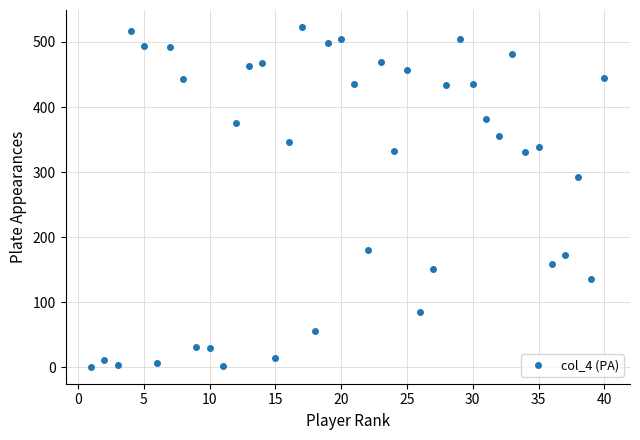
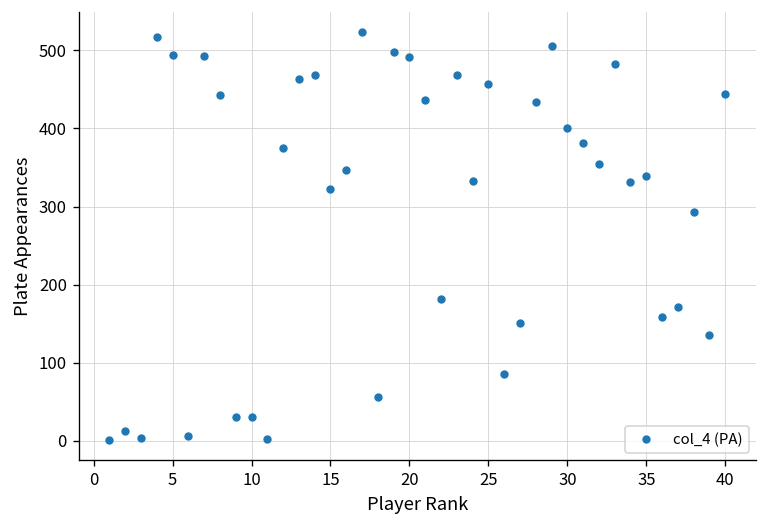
15: 20 -> 320
20: 510 -> 490
30: 440 -> 400
